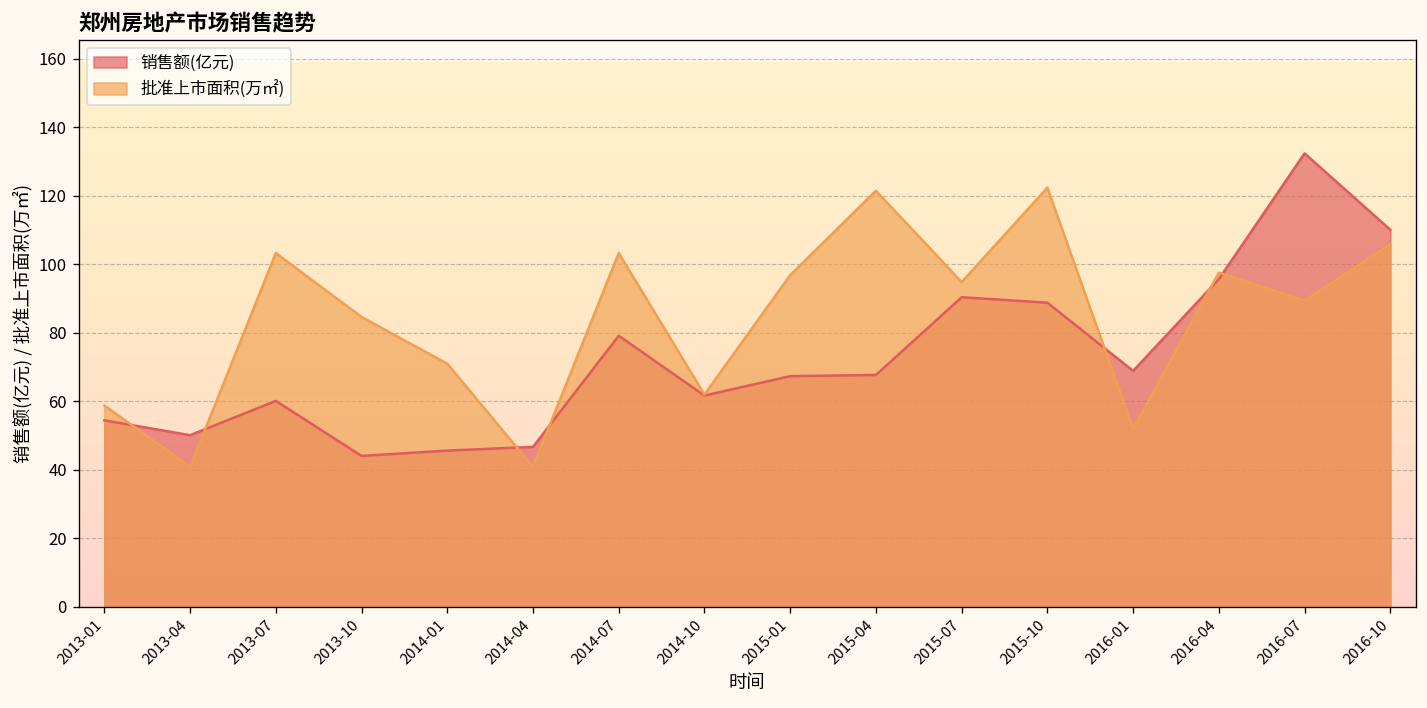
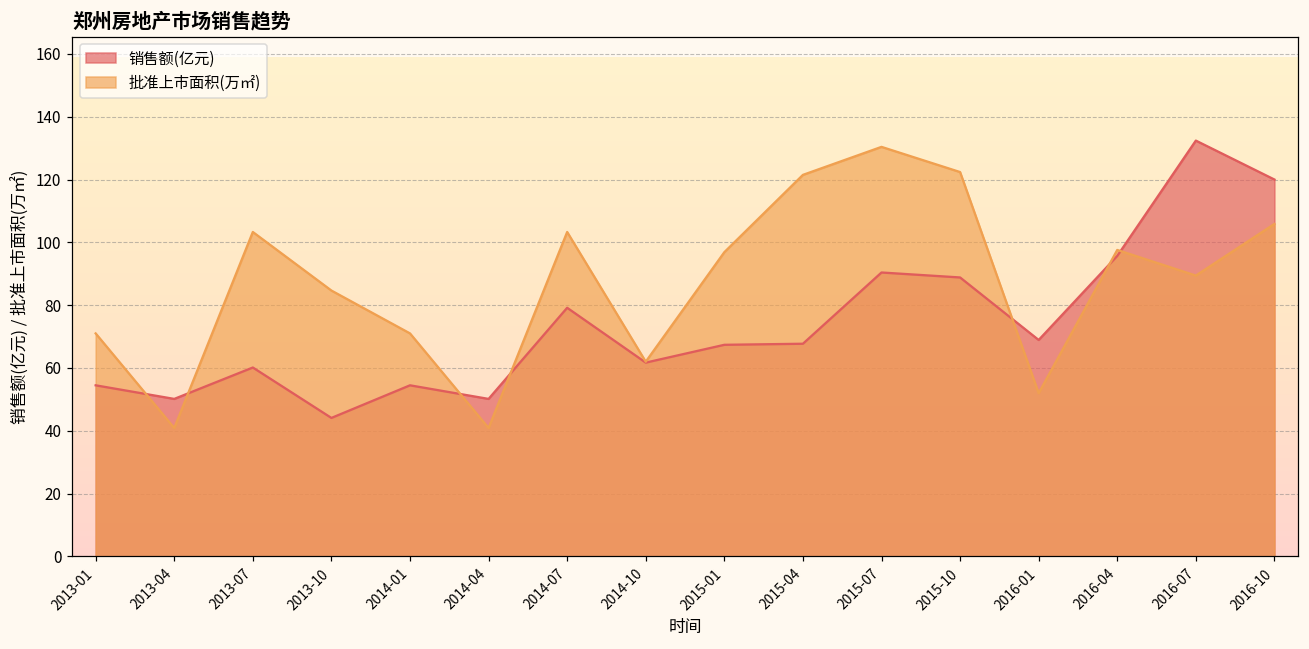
批准上市面积(万㎡), 2013-01: 59 -> 71
销售额(亿元), 2014-01: 46 -> 54
销售额(亿元), 2014-04: 47 -> 50
批准上市面积(万㎡), 2015-07: 95 -> 130
销售额(亿元), 2016-10: 110 -> 120
